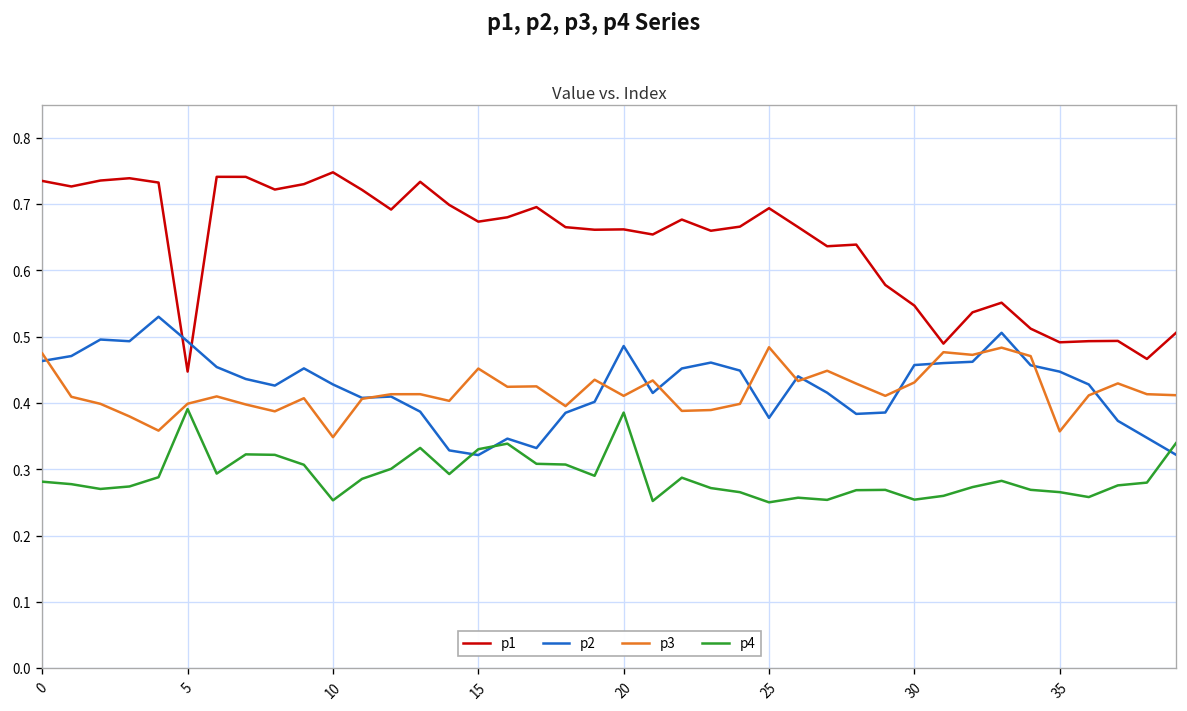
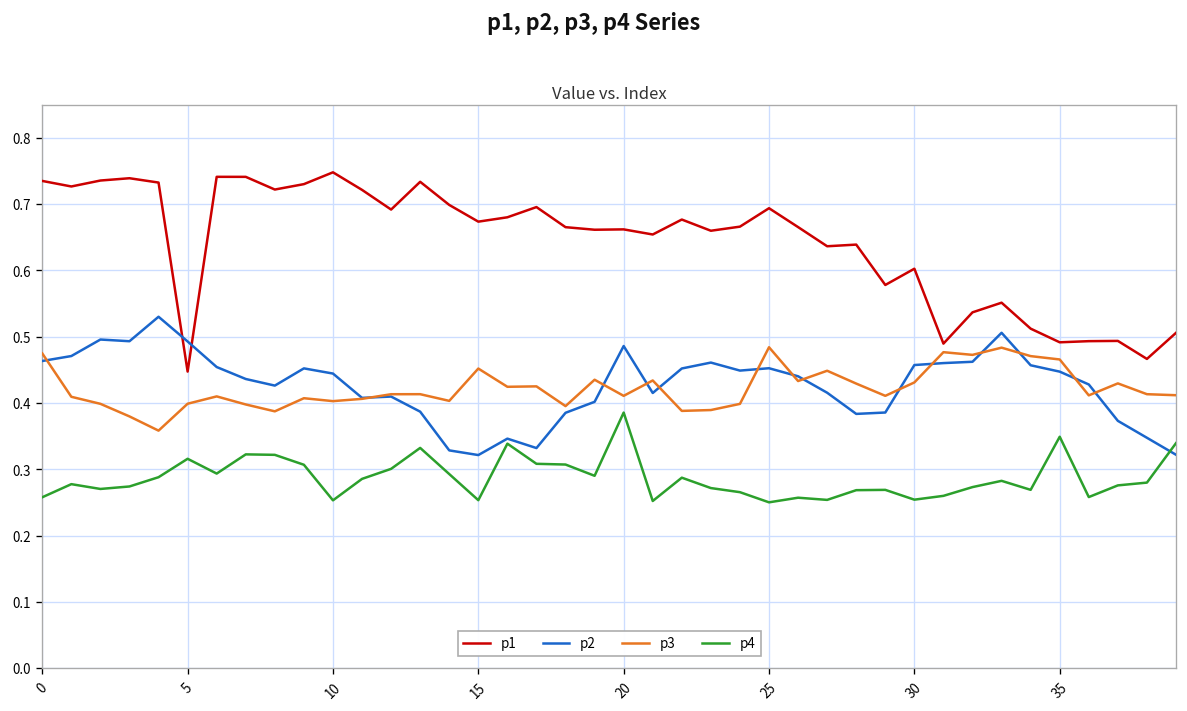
p4, 0: 0.28 -> 0.26
p4, 5: 0.39 -> 0.32
p2, 10: 0.43 -> 0.44
p3, 10: 0.35 -> 0.40
p4, 15: 0.33 -> 0.25
p2, 25: 0.38 -> 0.45
p1, 30: 0.55 -> 0.60
p3, 35: 0.36 -> 0.47
p4, 35: 0.27 -> 0.35
